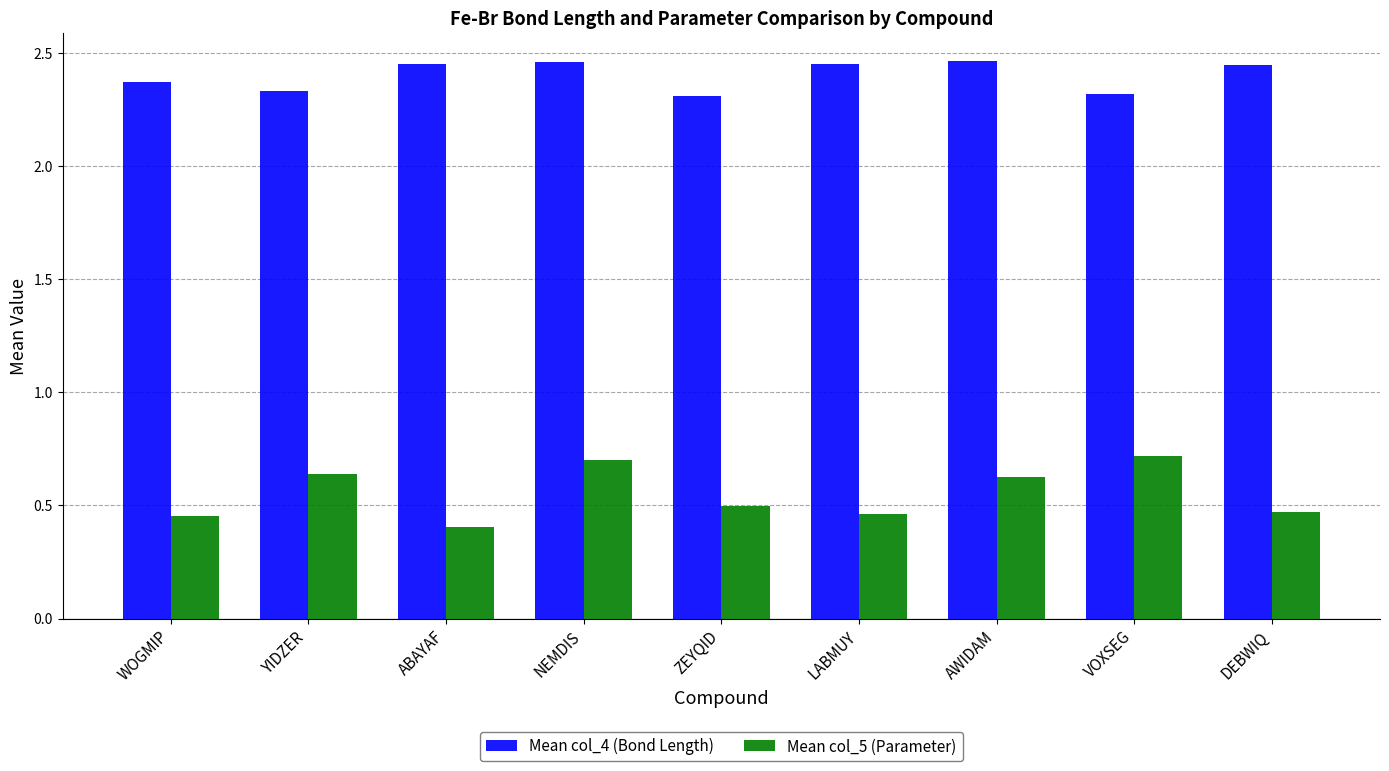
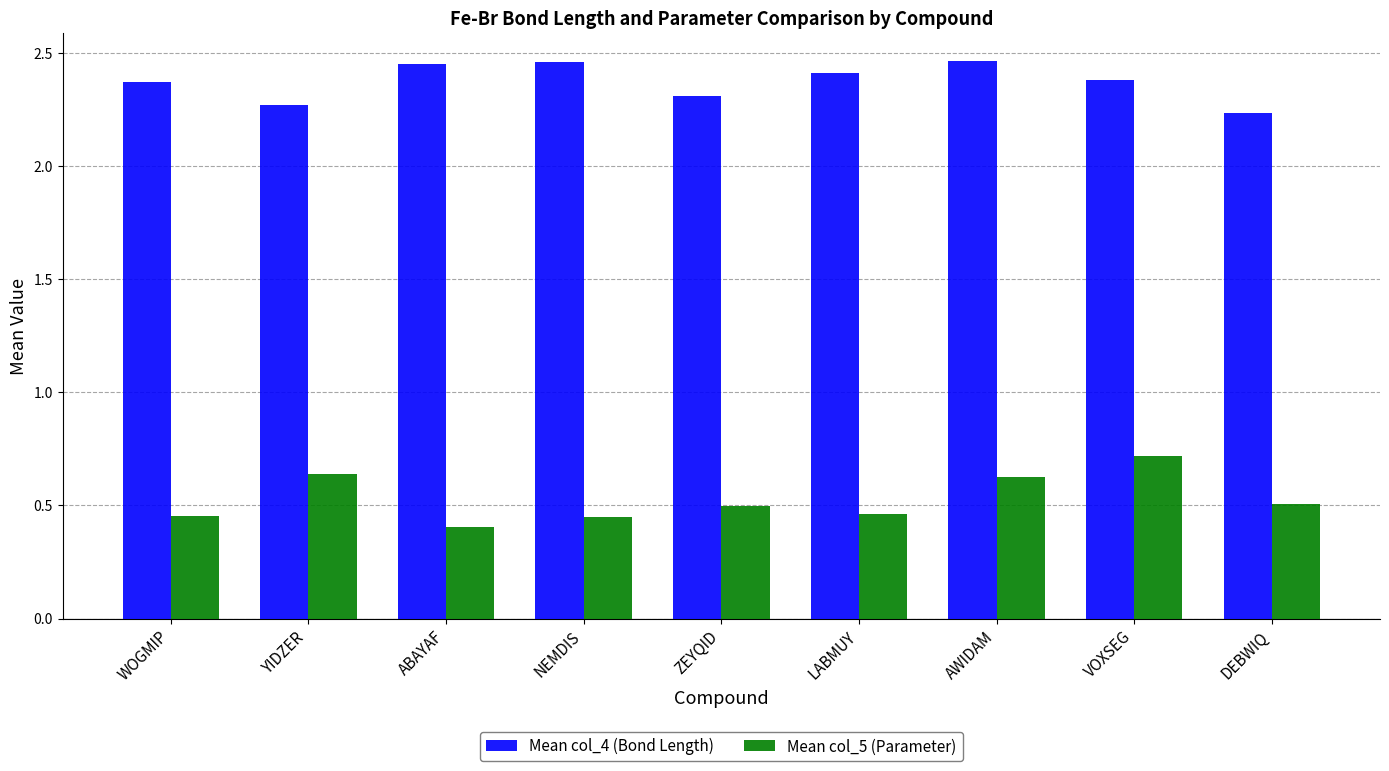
Mean col_4 (Bond Length), YIDZER: 2.33 -> 2.27
Mean col_5 (Parameter), NEMDIS: 0.70 -> 0.45
Mean col_4 (Bond Length), LABMUY: 2.45 -> 2.41
Mean col_4 (Bond Length), VOXSEG: 2.32 -> 2.38
Mean col_4 (Bond Length), DEBWIQ: 2.45 -> 2.24
Mean col_5 (Parameter), DEBWIQ: 0.47 -> 0.51
